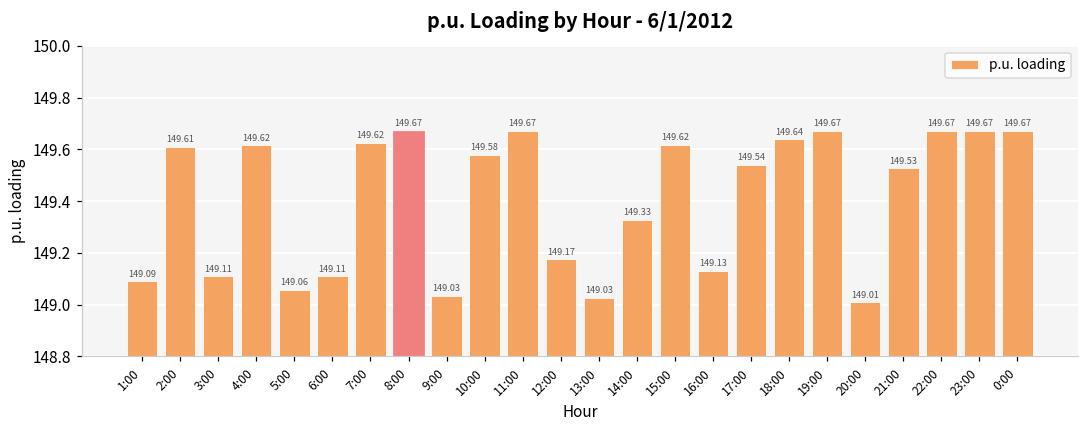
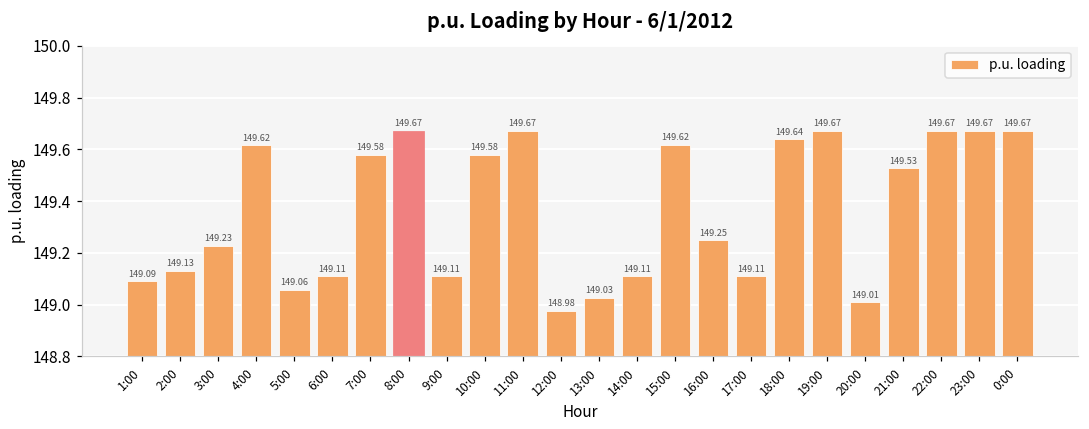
2:00: 149.61 -> 149.13
3:00: 149.11 -> 149.23
7:00: 149.62 -> 149.58
9:00: 149.03 -> 149.11
12:00: 149.17 -> 148.98
14:00: 149.33 -> 149.11
16:00: 149.13 -> 149.25
17:00: 149.54 -> 149.11
